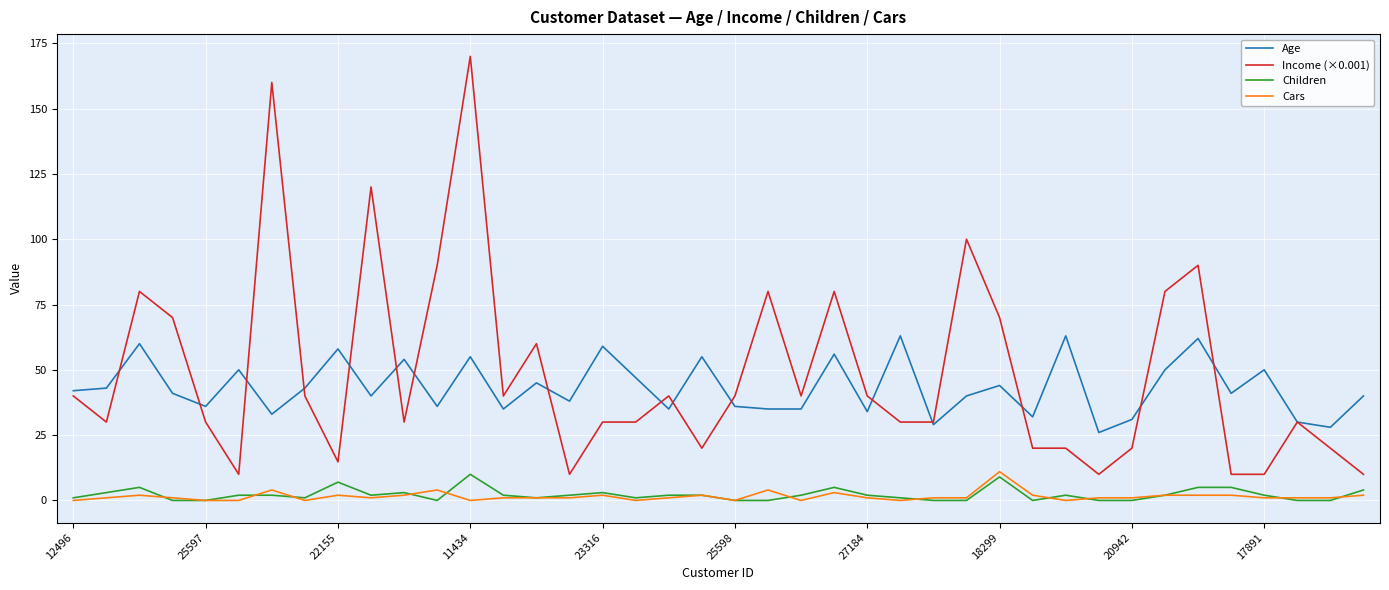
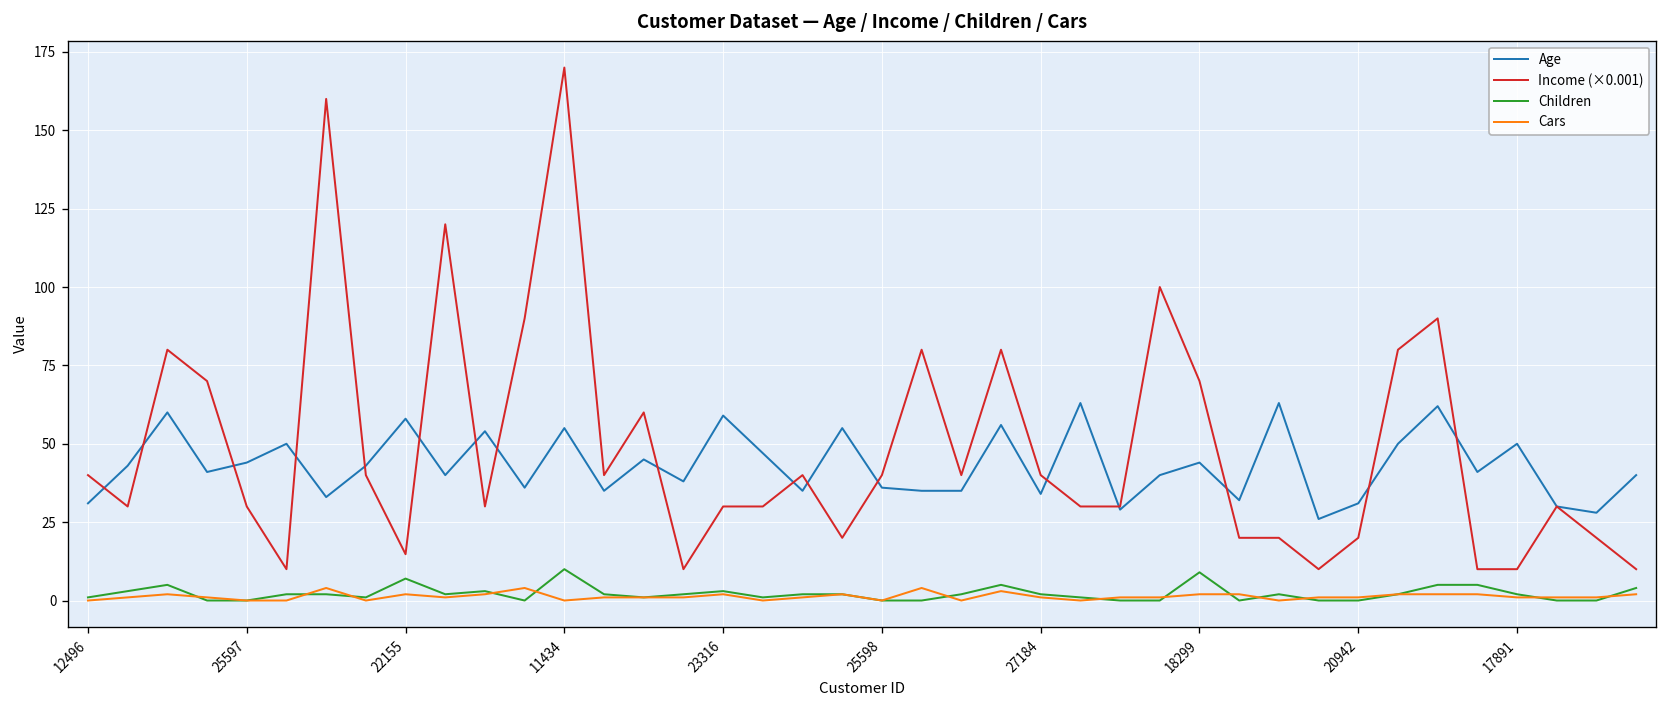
Age, 12496: 42 -> 31
Age, 25597: 36 -> 44
Cars, 18299: 11 -> 2
